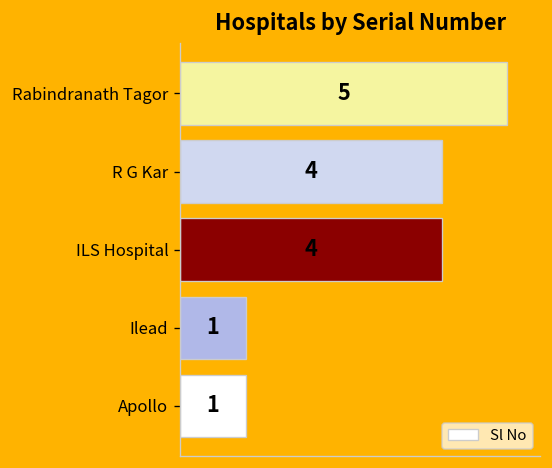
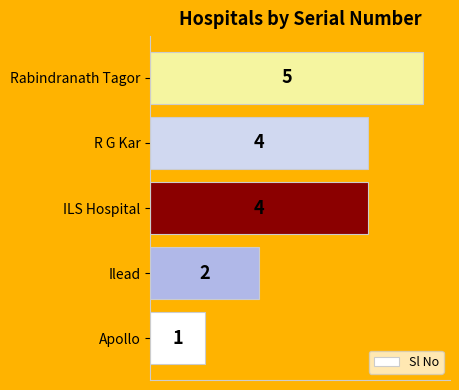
Ilead: 1 -> 2
